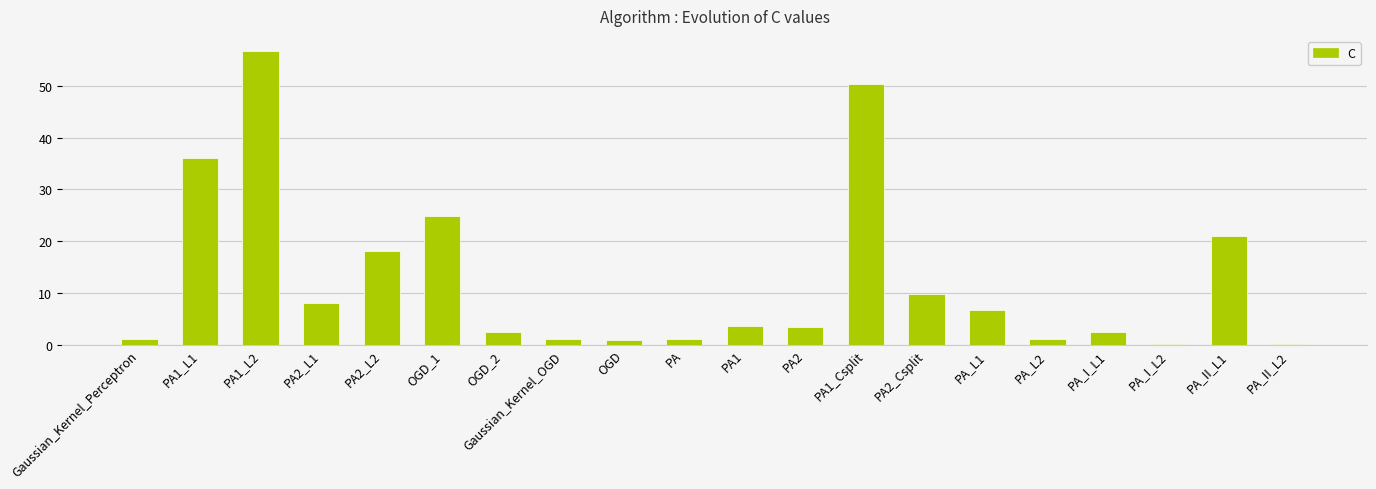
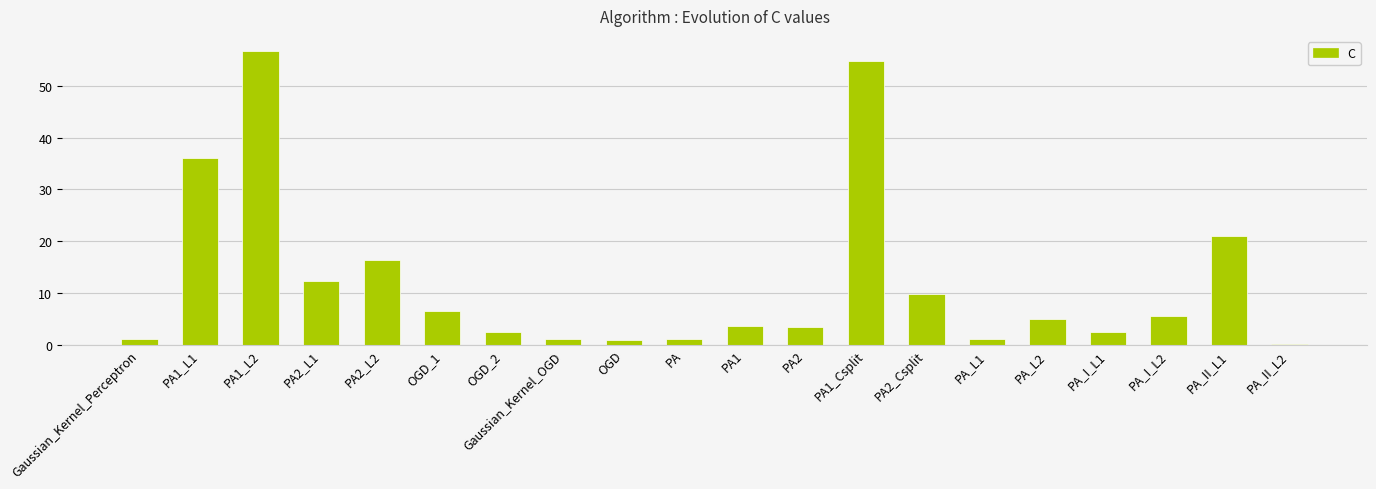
PA2_L1: 8 -> 12
PA2_L2: 18 -> 16
OGD_1: 25 -> 6
PA1_Csplit: 50 -> 55
PA_L1: 7 -> 1
PA_L2: 1 -> 5
PA_I_L2: 0 -> 5
